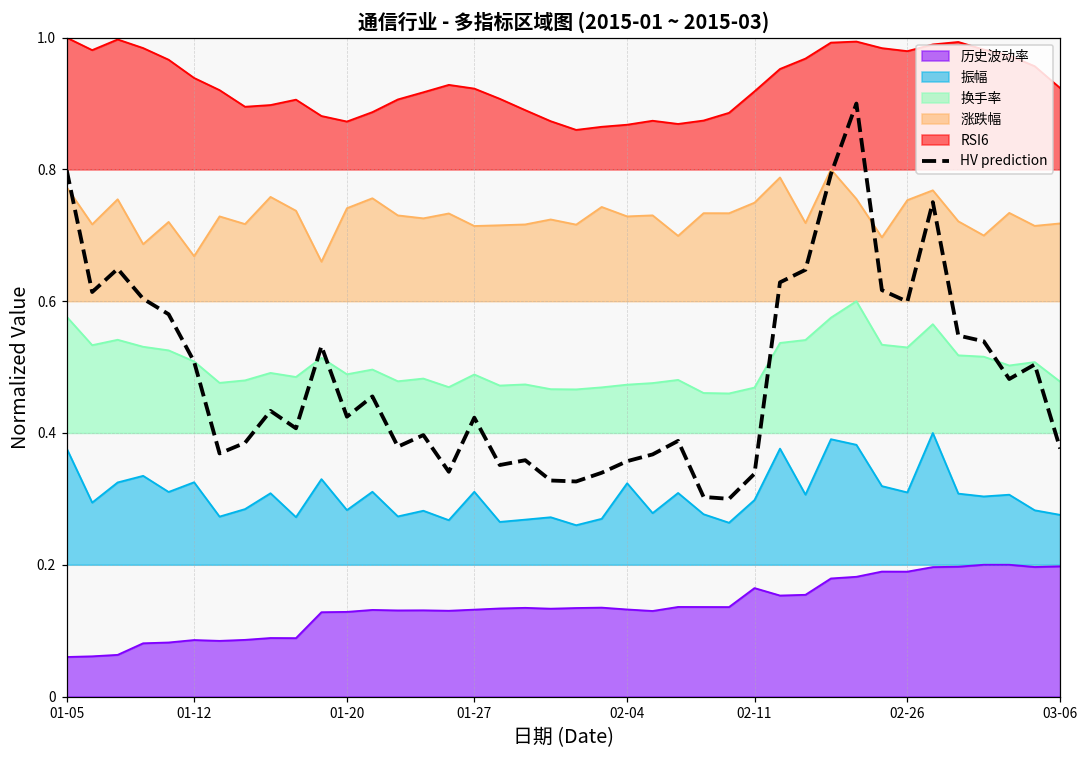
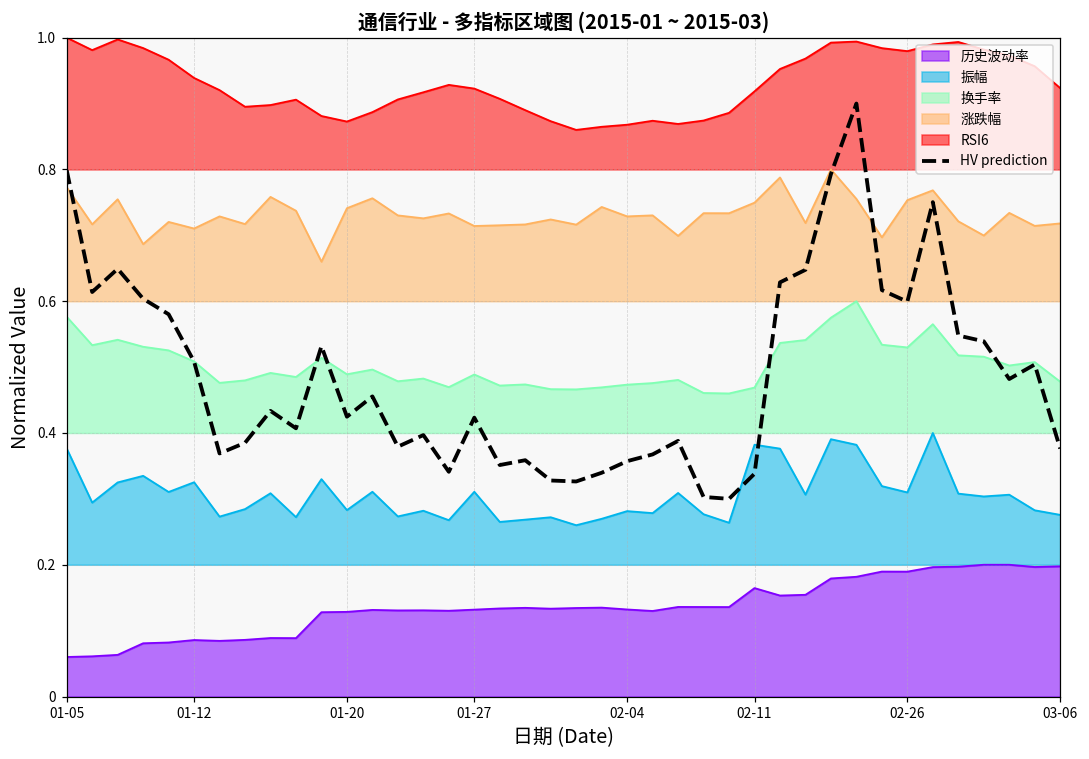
涨跌幅, 01-12: 0.67 -> 0.71
振幅, 02-04: 0.32 -> 0.28
振幅, 02-11: 0.30 -> 0.38
